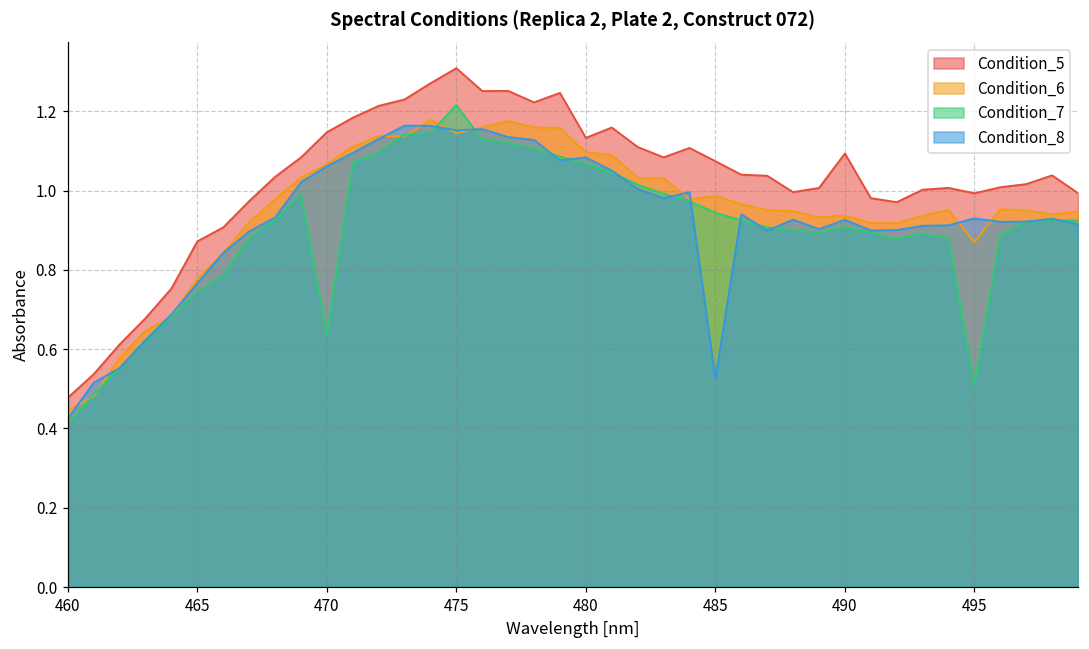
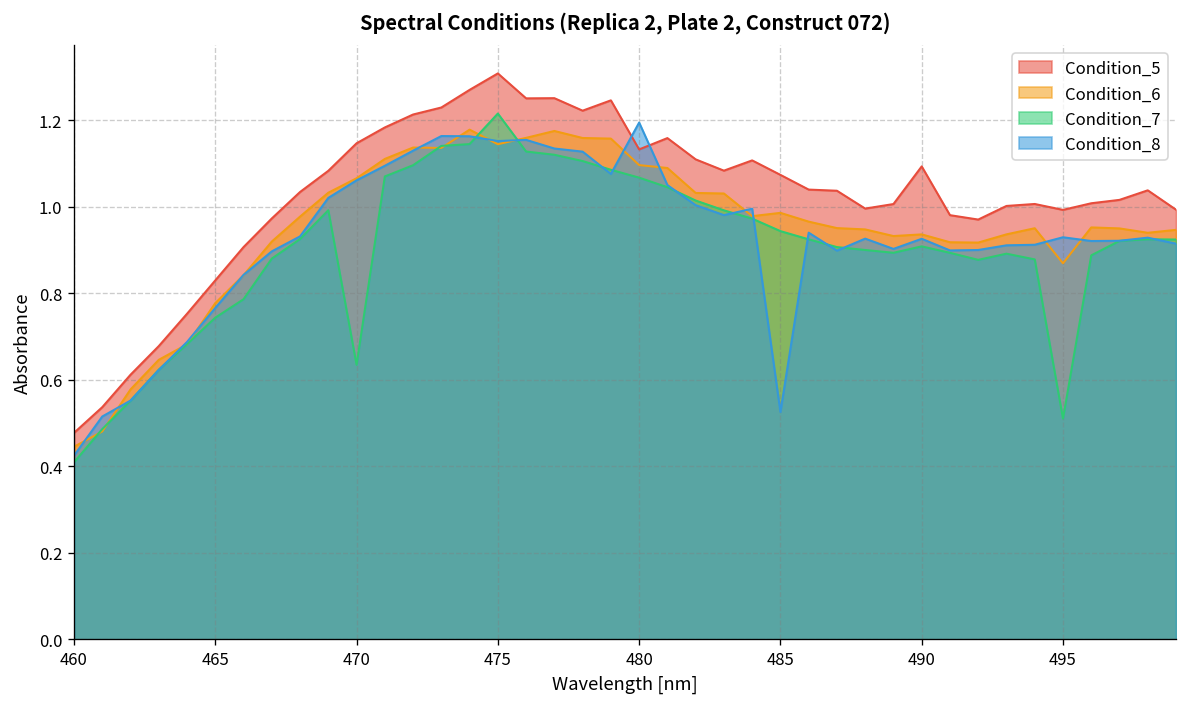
Condition_5, 465: 0.87 -> 0.83
Condition_8, 480: 1.08 -> 1.20
